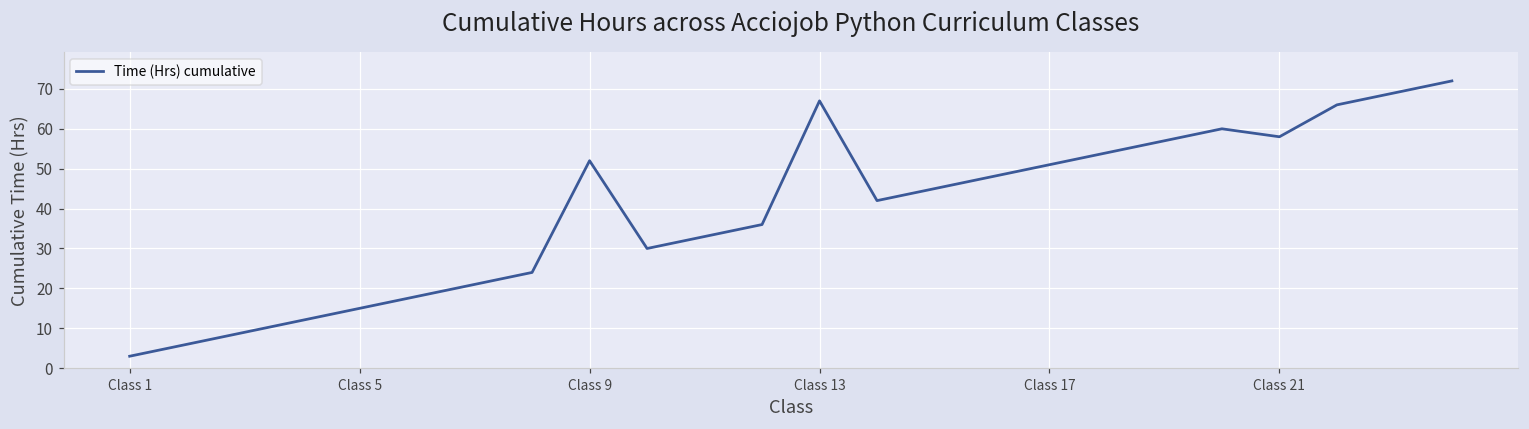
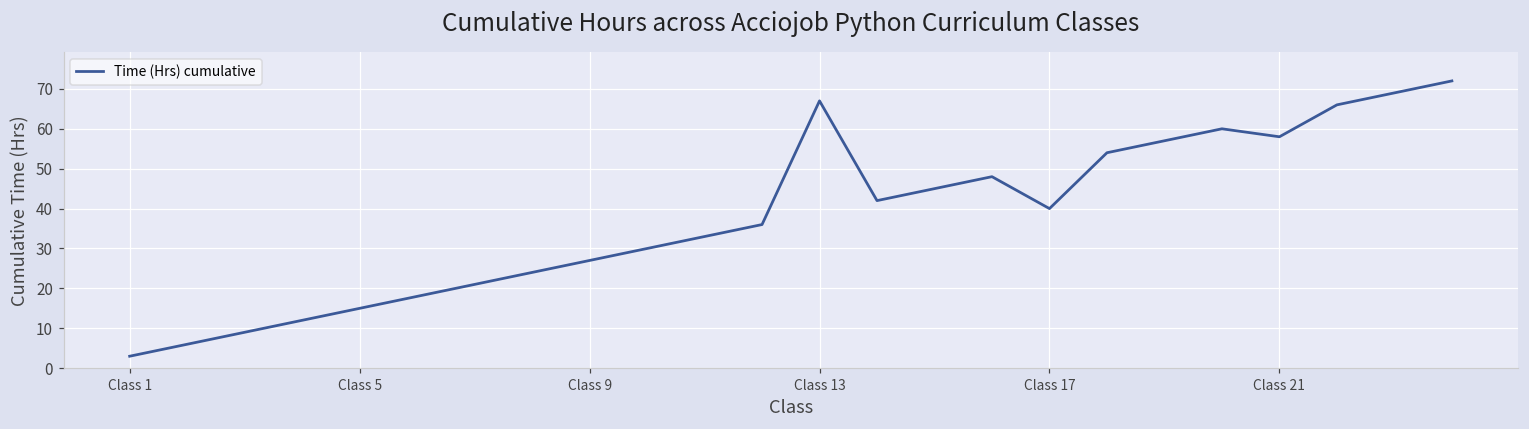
Class 9: 52 -> 27
Class 17: 51 -> 40
